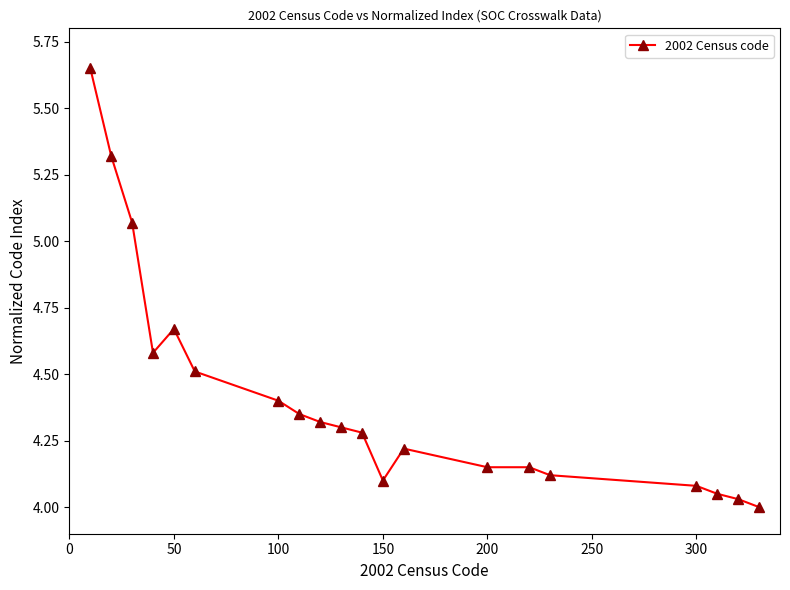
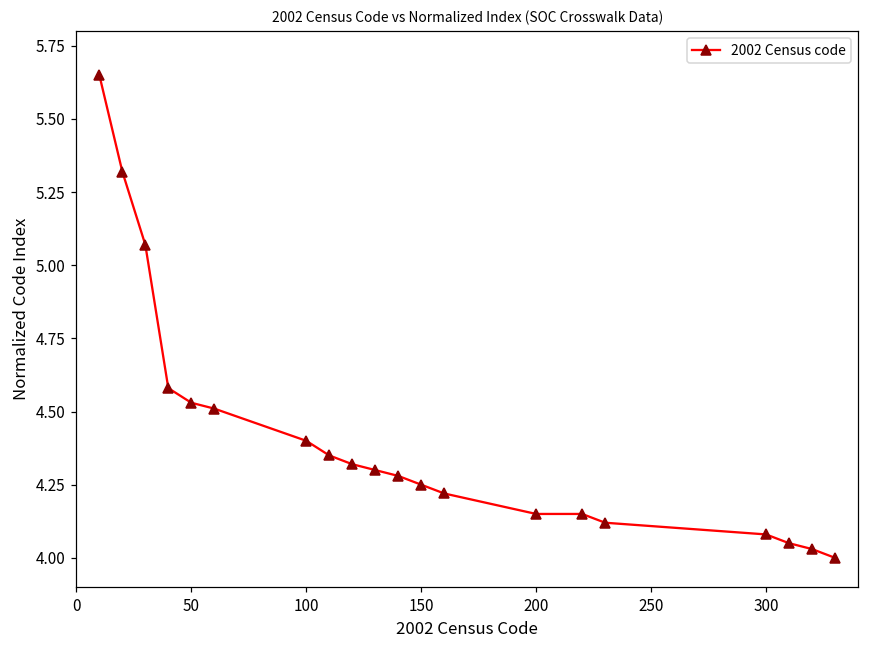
50: 4.67 -> 4.53
150: 4.10 -> 4.25
